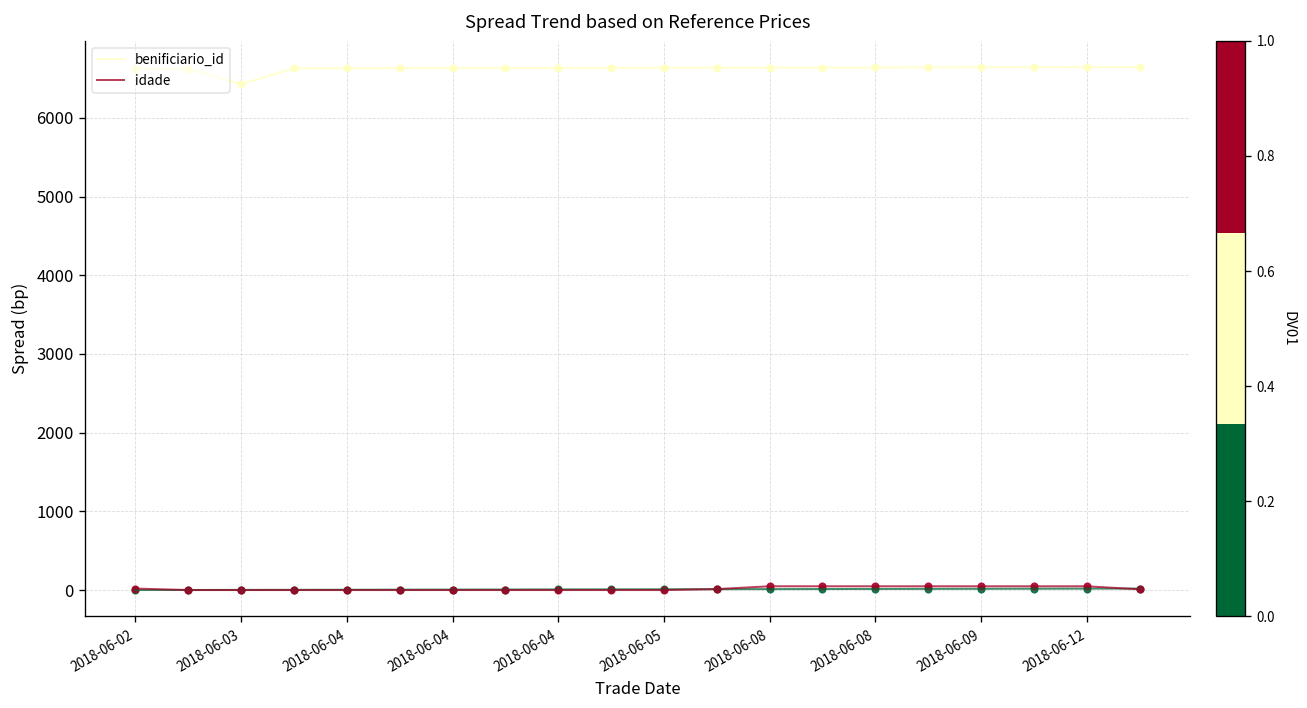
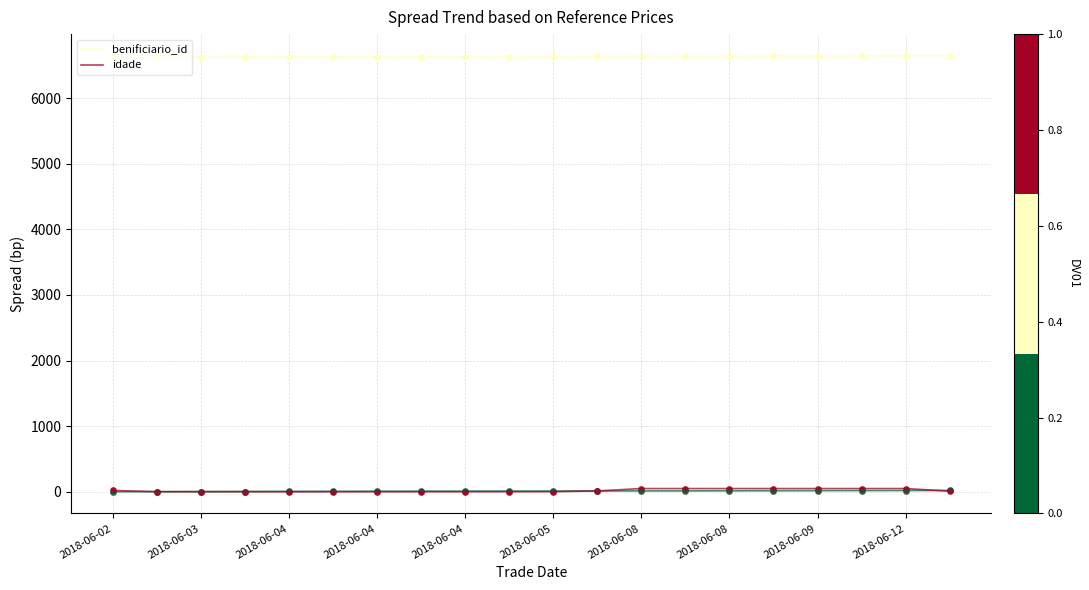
benificiario_id, 2018-06-03: 6400 -> 6600
